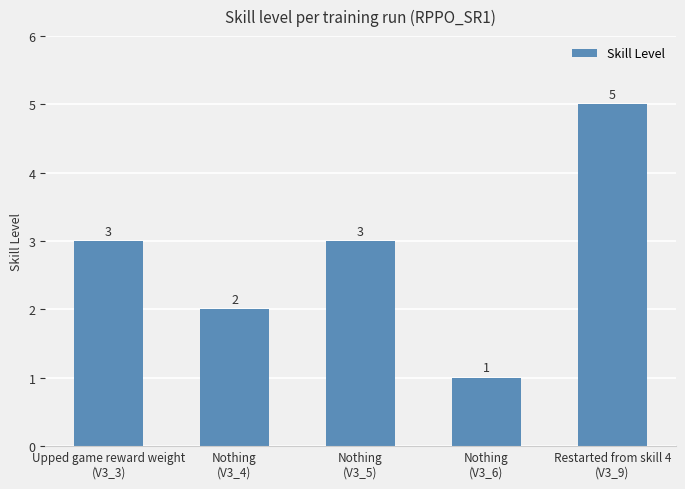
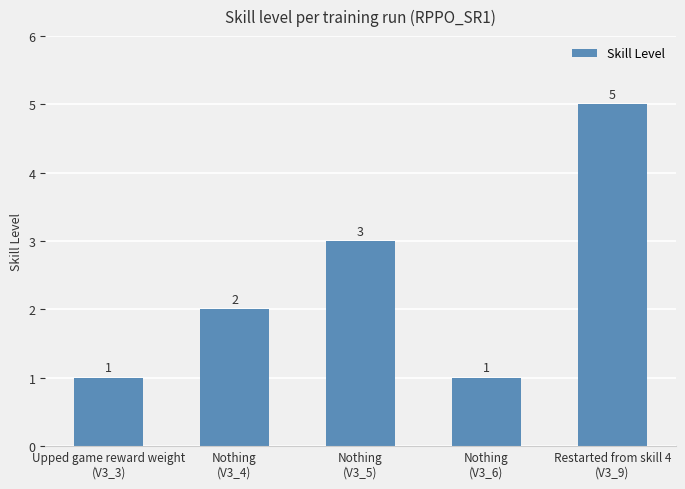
Upped game reward weight (V3_3): 3 -> 1
